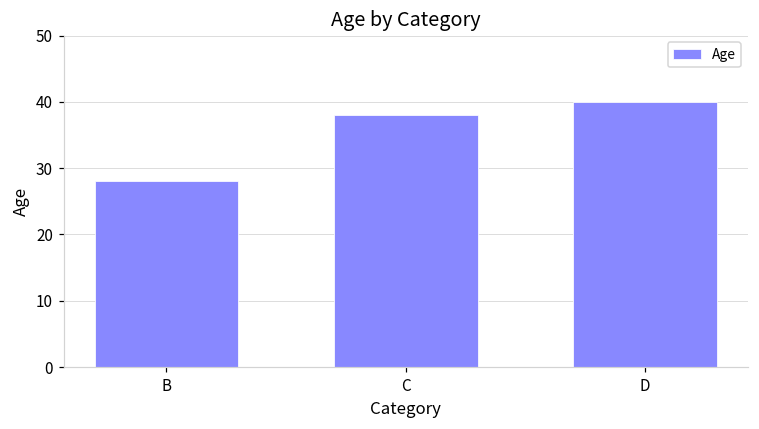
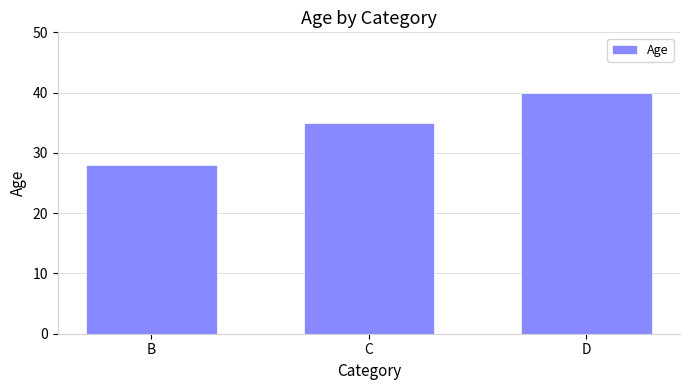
C: 38 -> 35
